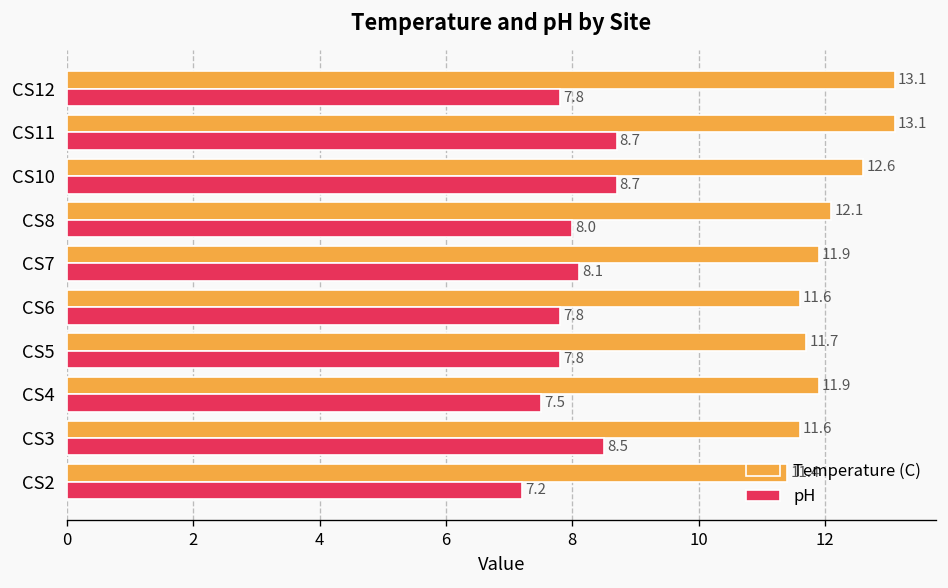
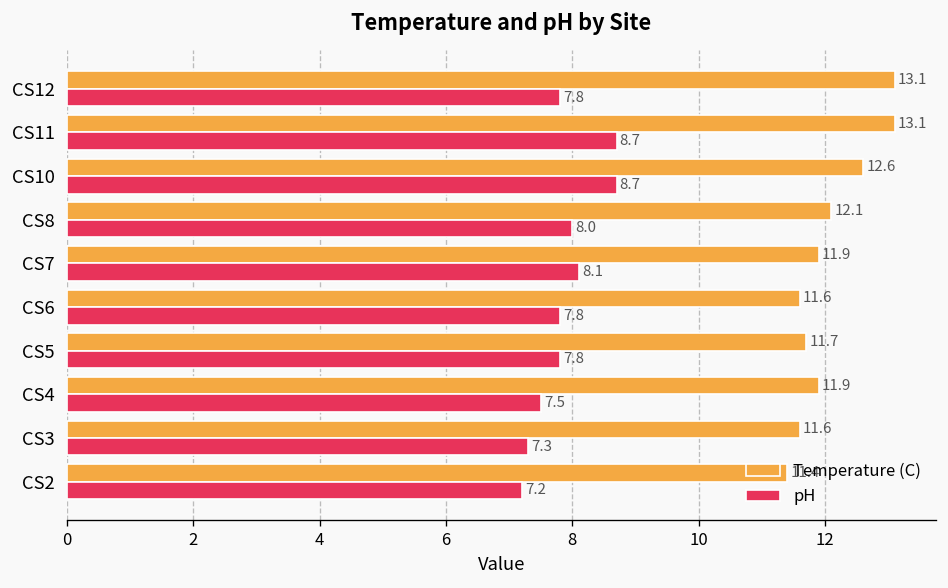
pH, CS3: 8.5 -> 7.3
